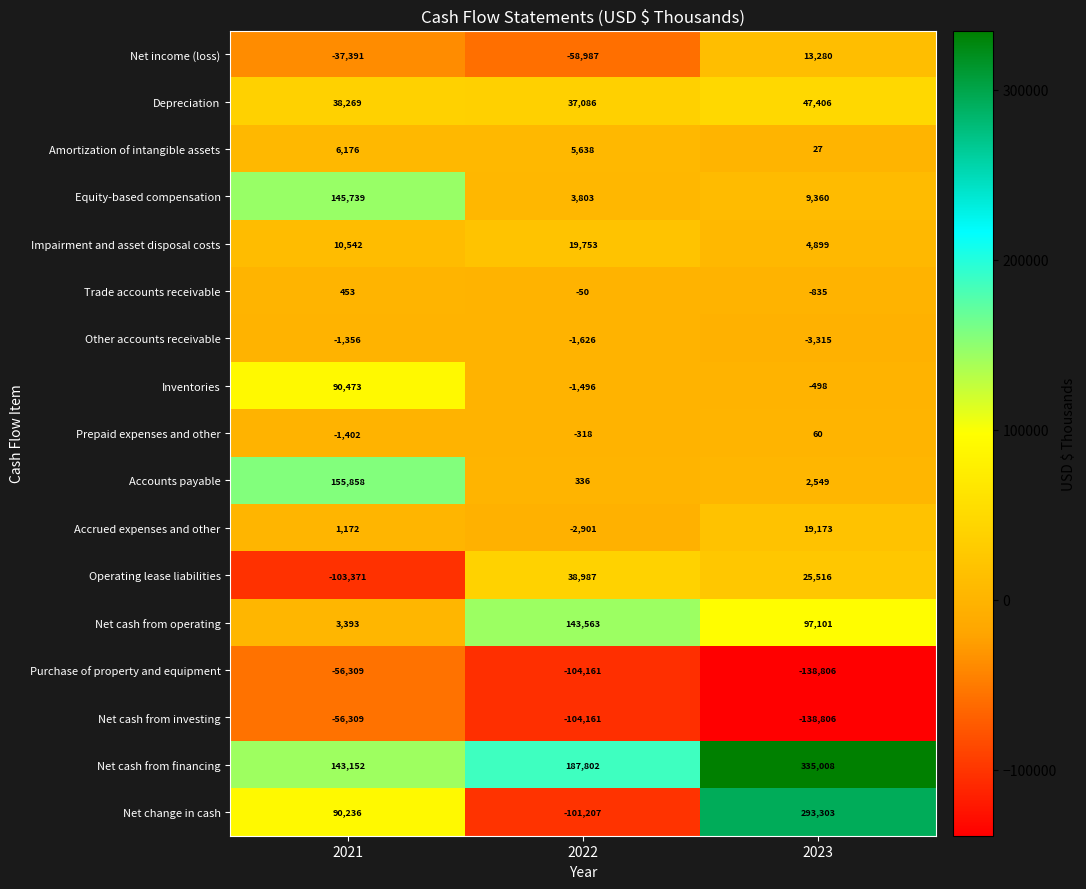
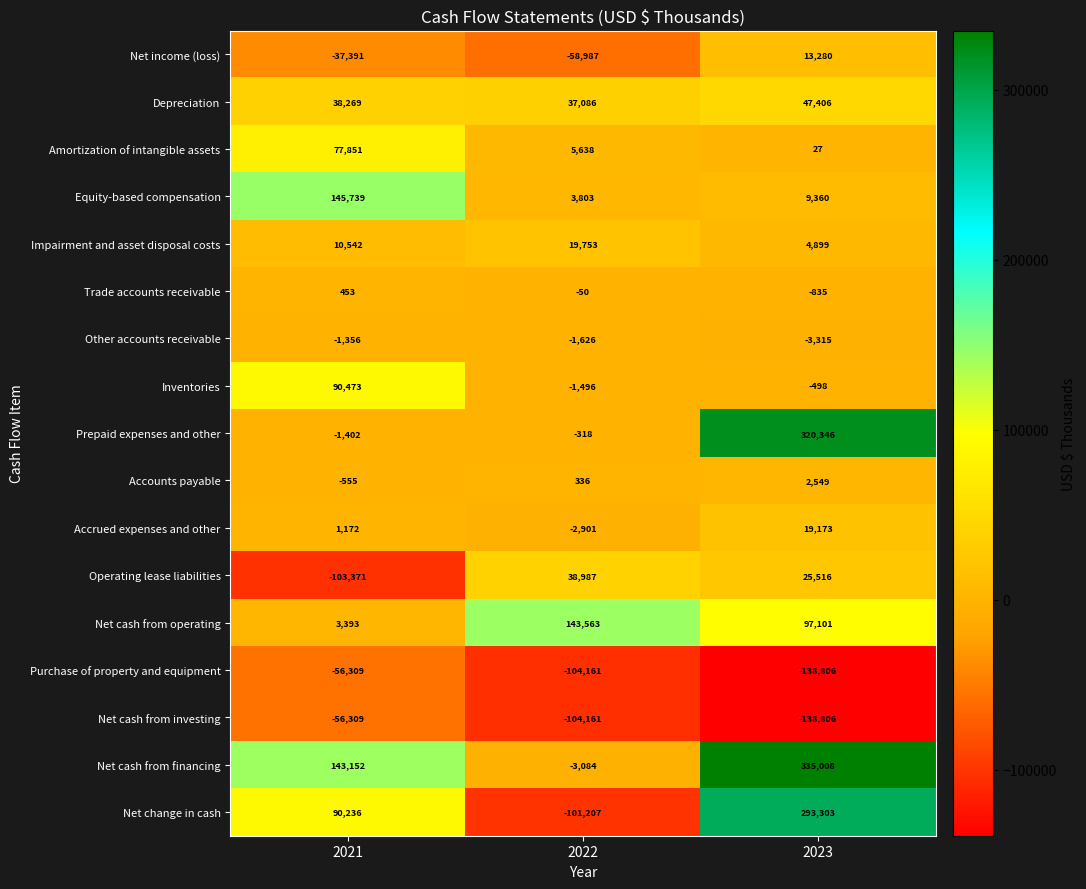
Amortization of intangible assets, 2021: 6,176 -> 77,851
Prepaid expenses and other, 2023: 60 -> 320,346
Accounts payable, 2021: 155,858 -> -555
Net cash from financing, 2022: 187,802 -> -3,084
